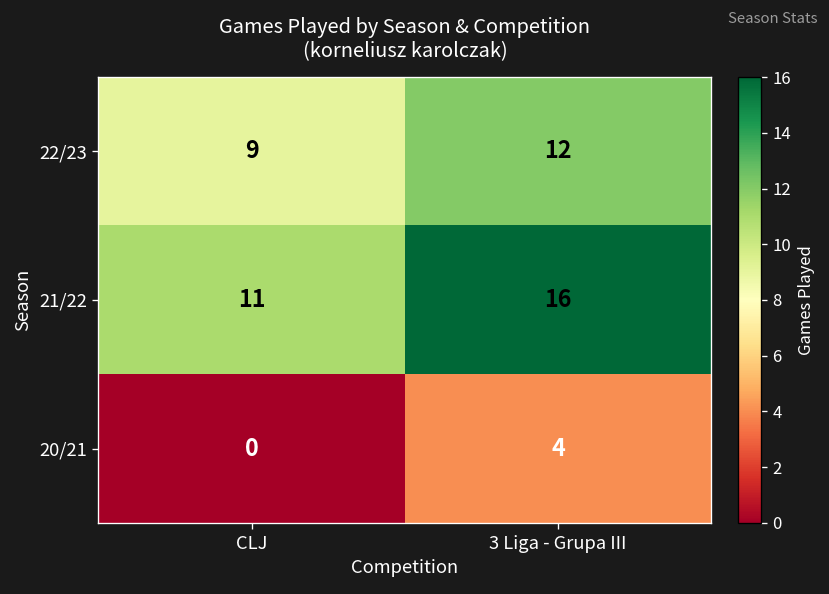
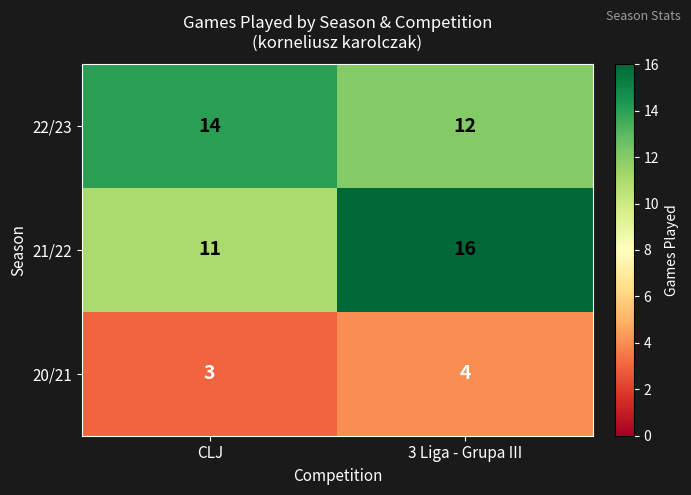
22/23, CLJ: 9 -> 14
20/21, CLJ: 0 -> 3
